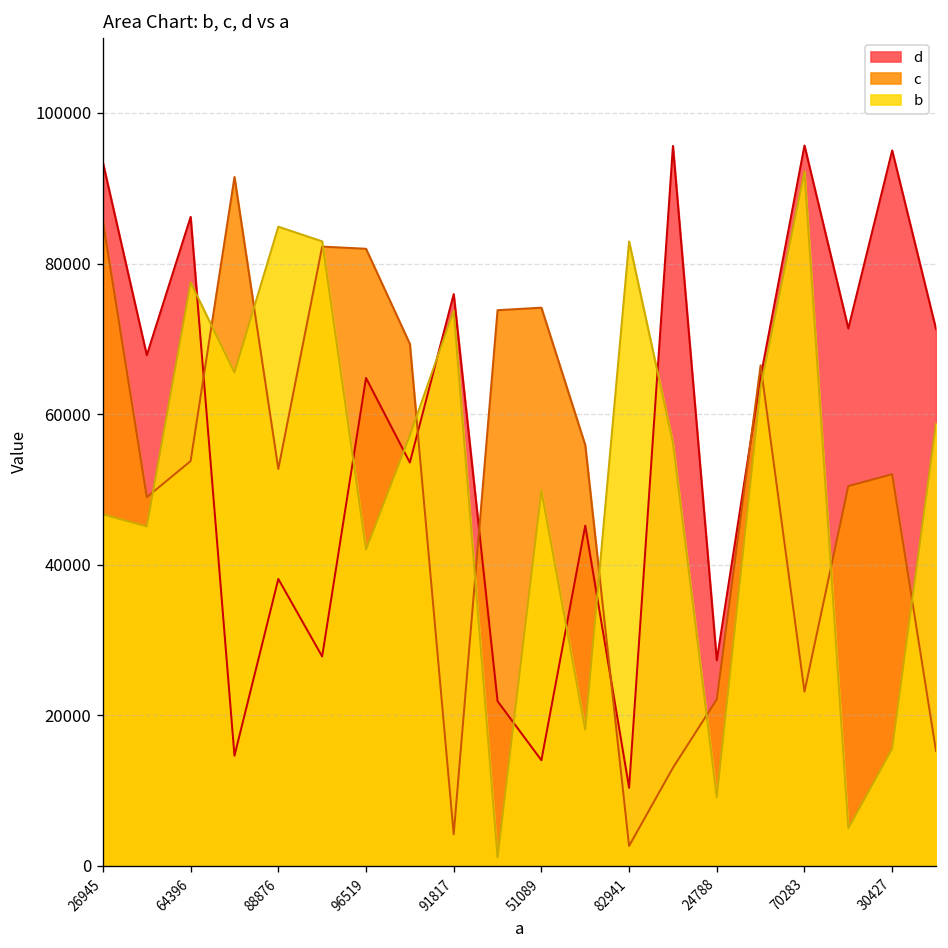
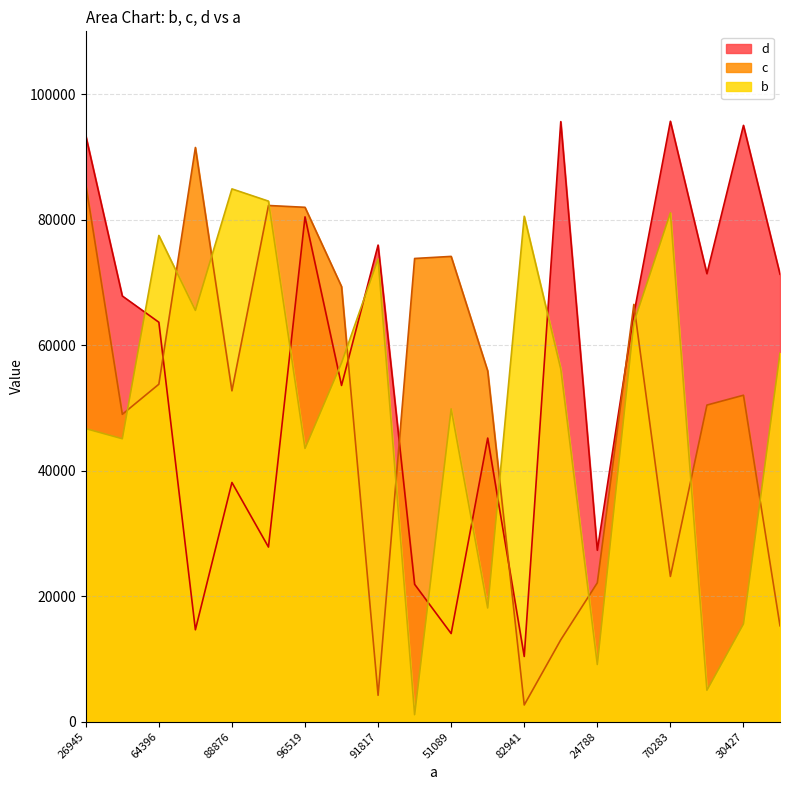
d, 64396: 86000 -> 64000
d, 96519: 65000 -> 80000
b, 96519: 42000 -> 44000
b, 82941: 83000 -> 81000
b, 70283: 92000 -> 81000
